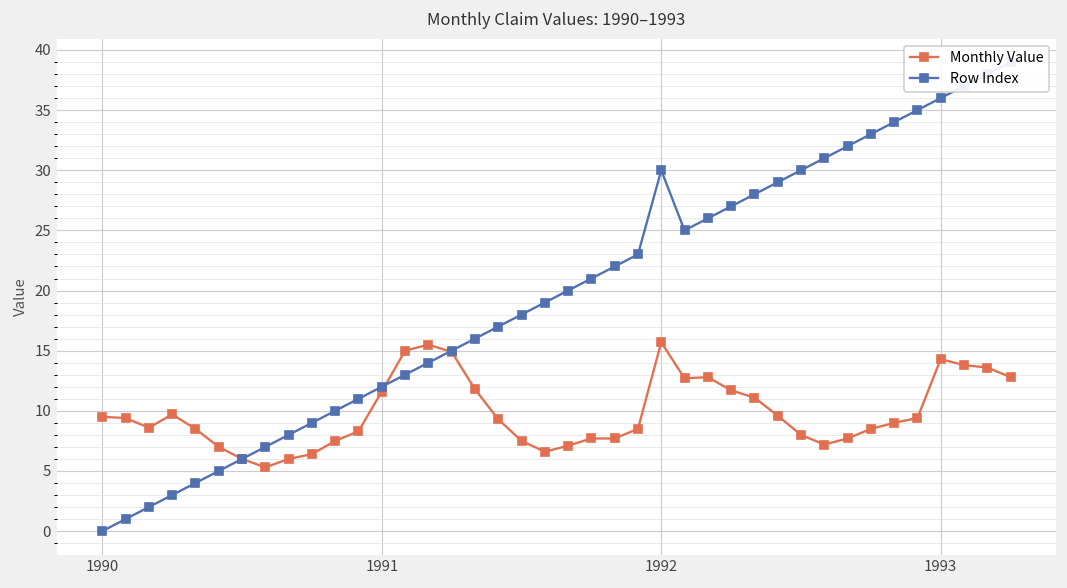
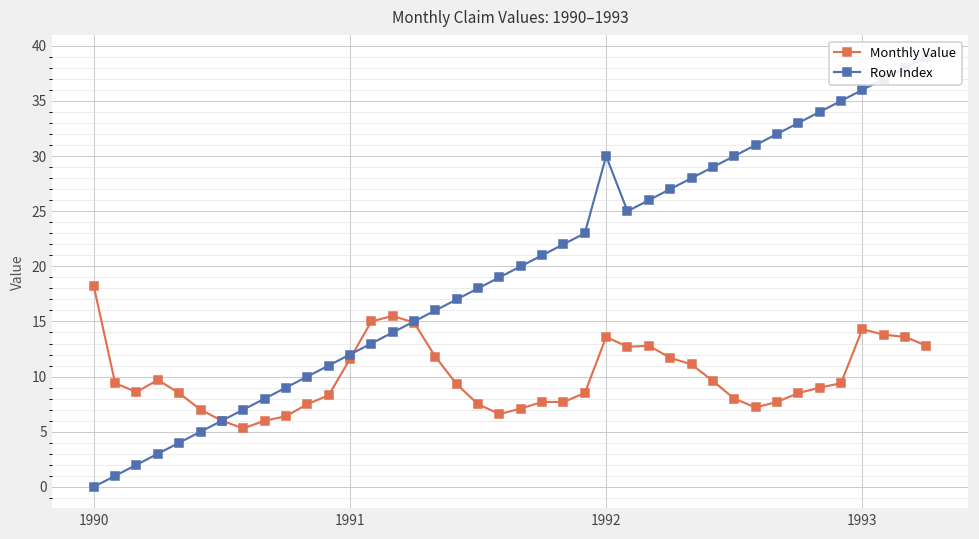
Monthly Value, 1990: 9.5 -> 18.2
Monthly Value, 1992: 15.7 -> 13.6
